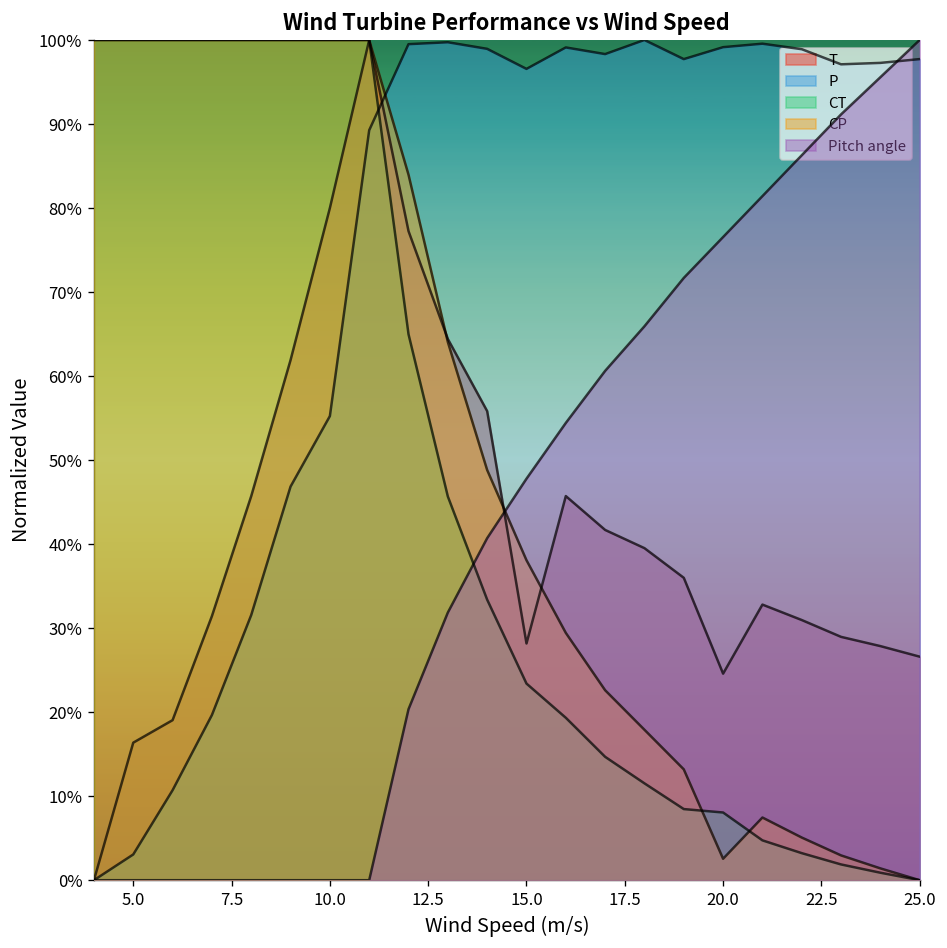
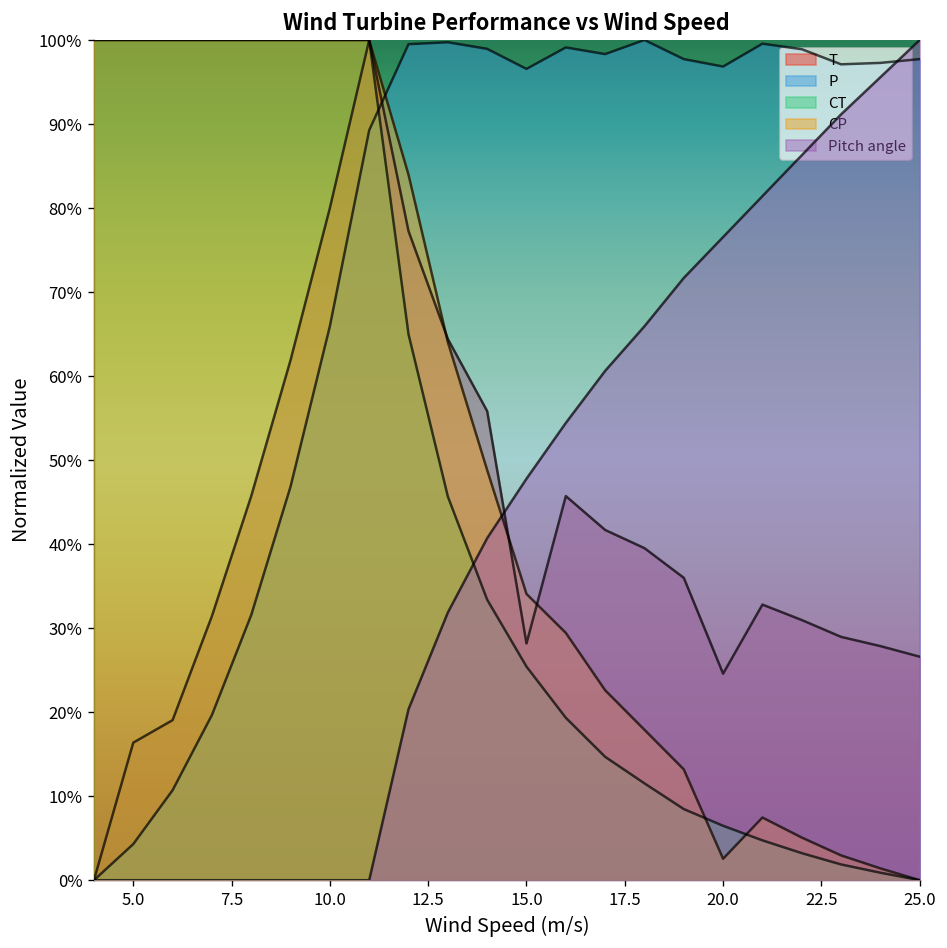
P, 5.0: 3% -> 4%
P, 10.0: 55% -> 66%
CT, 15.0: 23% -> 25%
CP, 15.0: 38% -> 34%
P, 20.0: 99% -> 97%
CT, 20.0: 8% -> 6%
